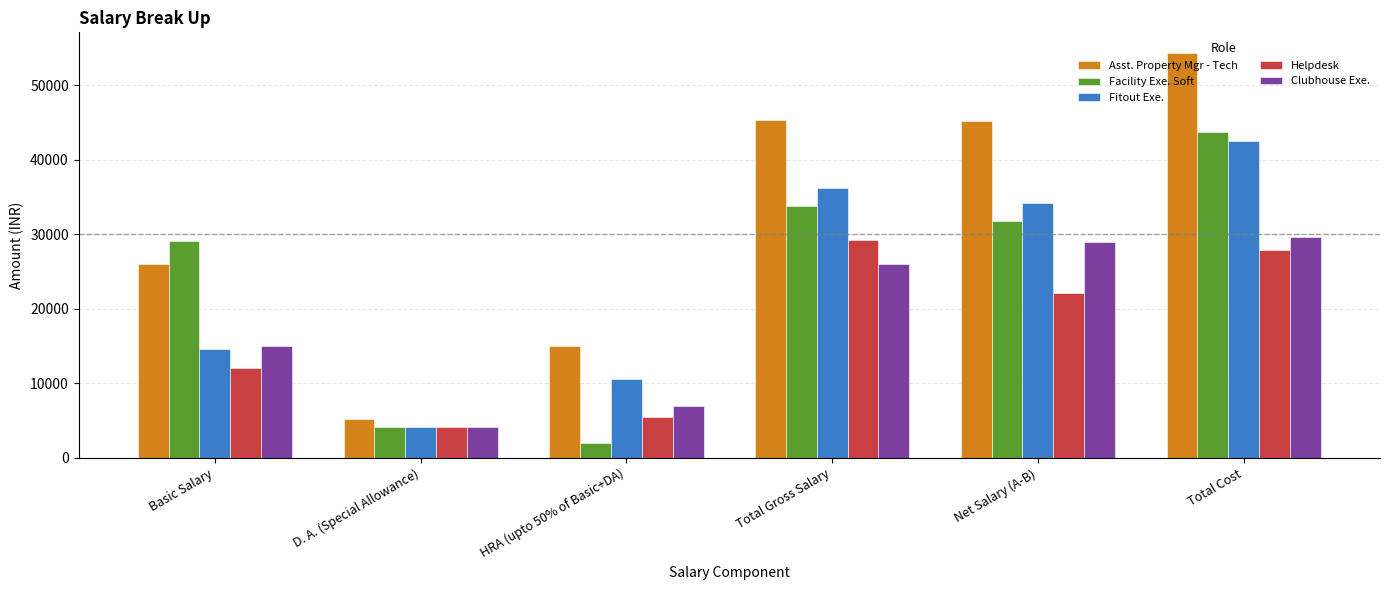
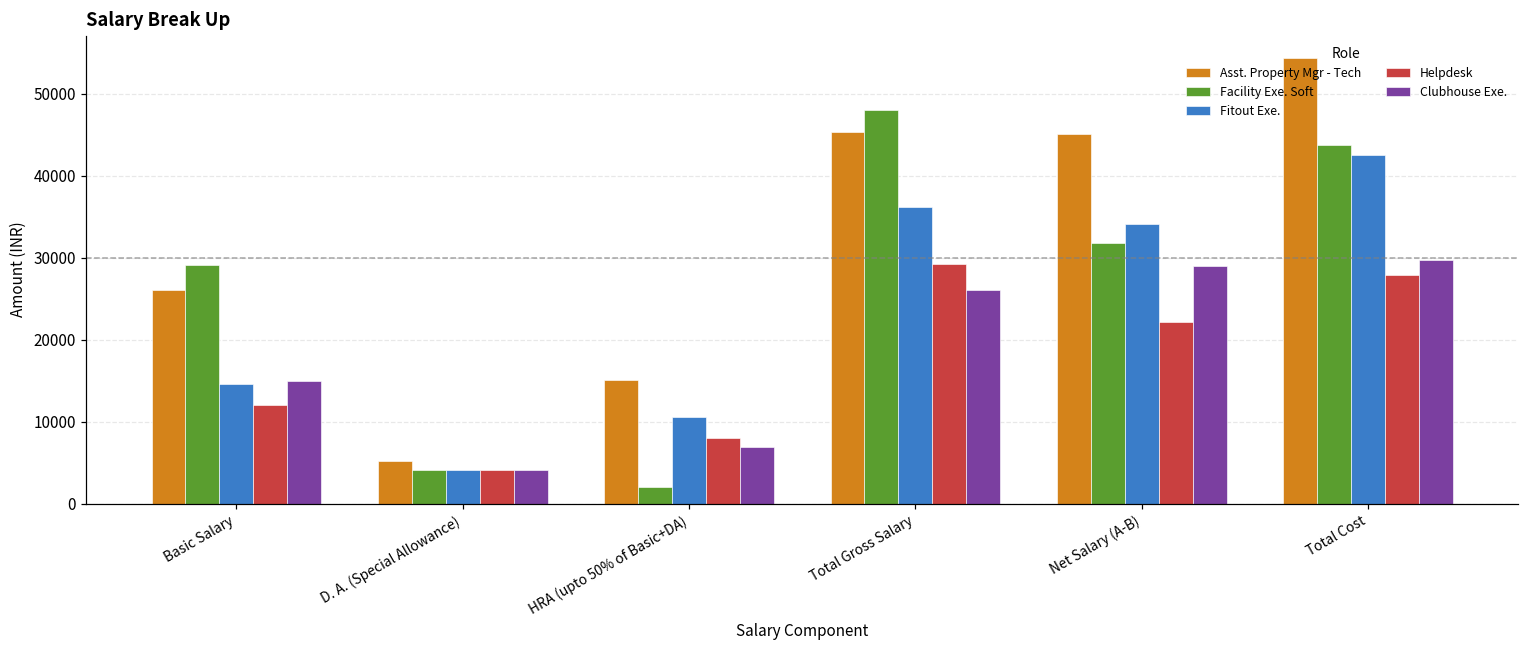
Helpdesk, HRA (upto 50% of Basic+DA): 6000 -> 8000
Facility Exe. Soft, Total Gross Salary: 34000 -> 48000
